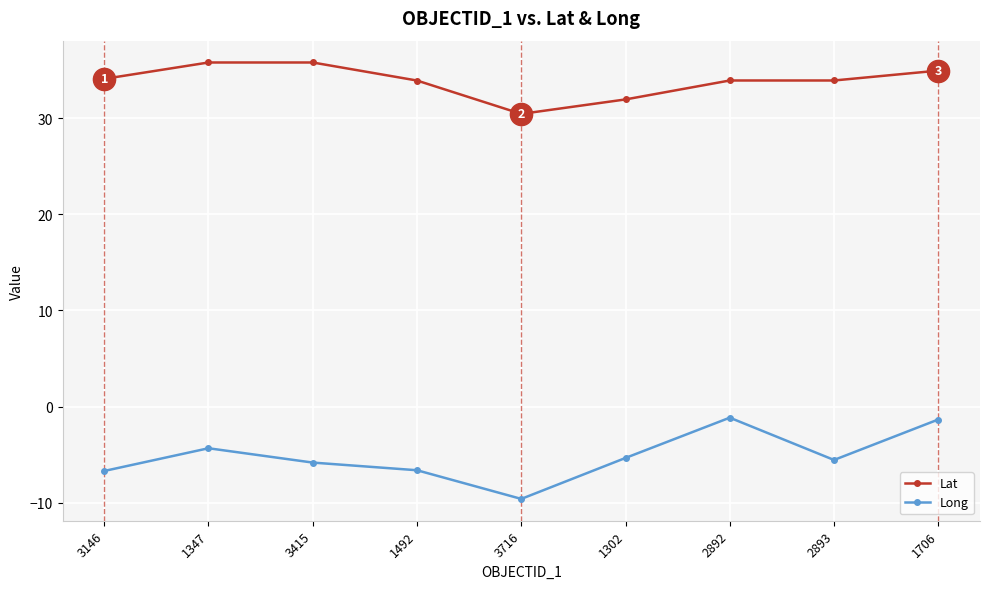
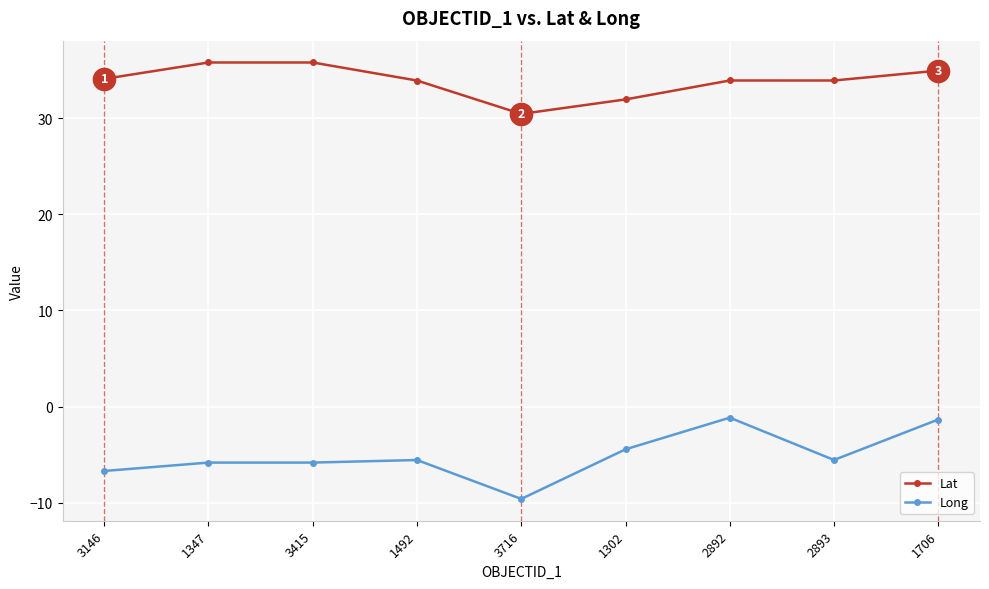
Long, 1347: -4 -> -6
Long, 1492: -7 -> -6
Long, 1302: -5 -> -4
